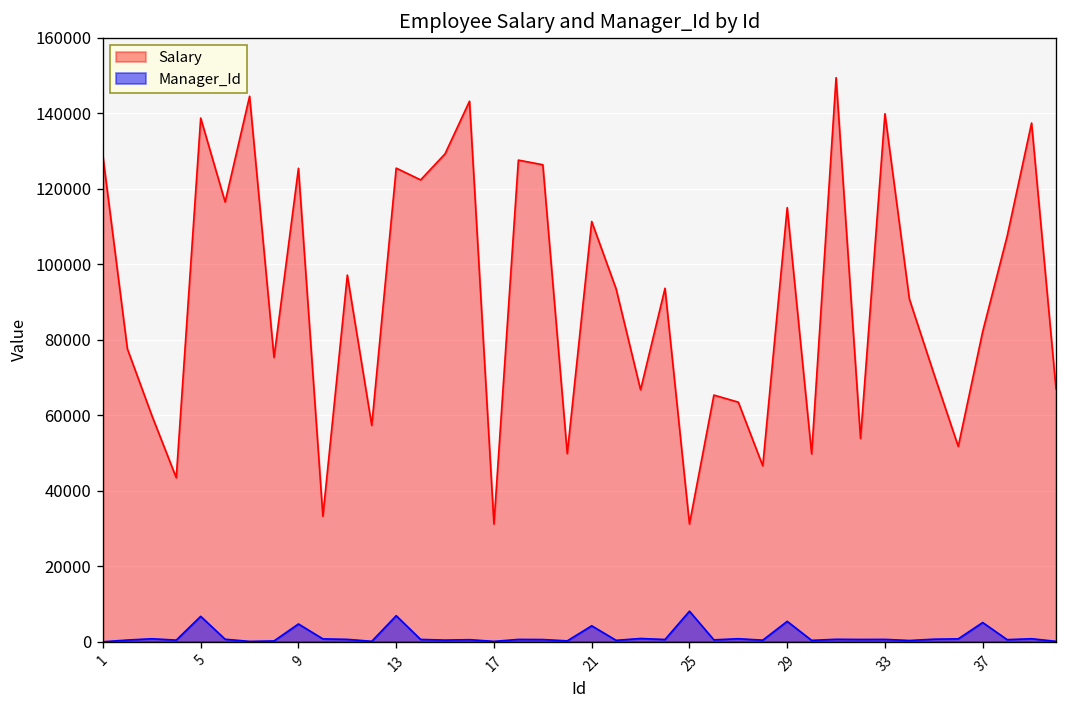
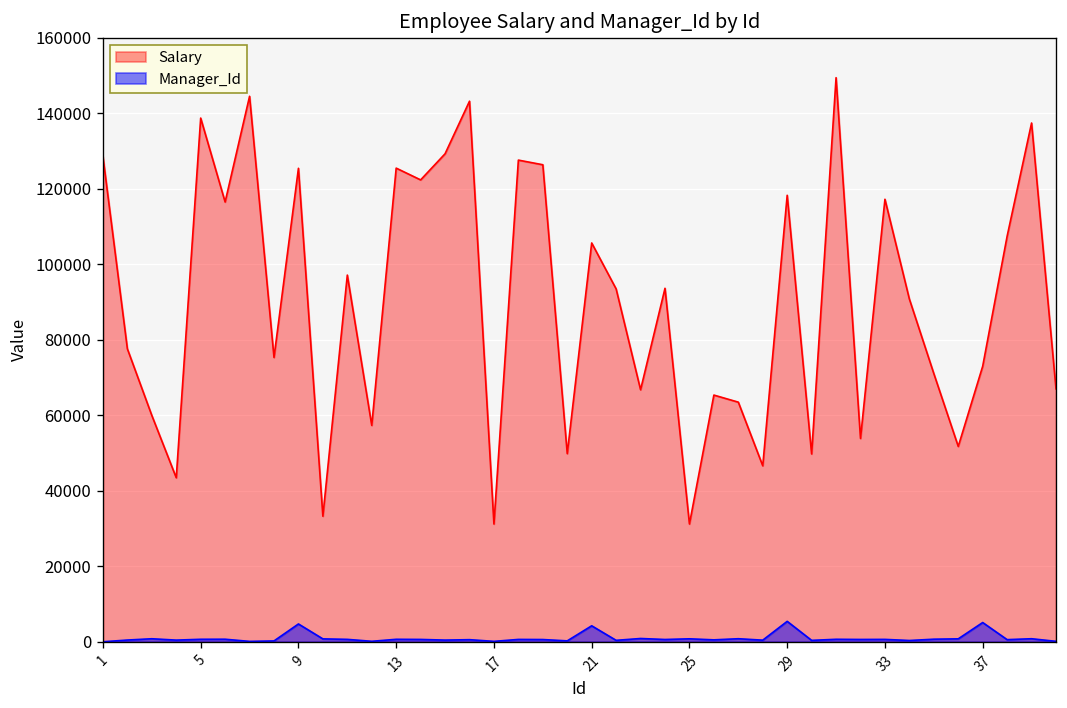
Manager_Id, 5: 7000 -> 1000
Manager_Id, 13: 7000 -> 1000
Salary, 21: 111000 -> 106000
Manager_Id, 25: 8000 -> 1000
Salary, 29: 115000 -> 118000
Salary, 33: 140000 -> 117000
Salary, 37: 82000 -> 73000
